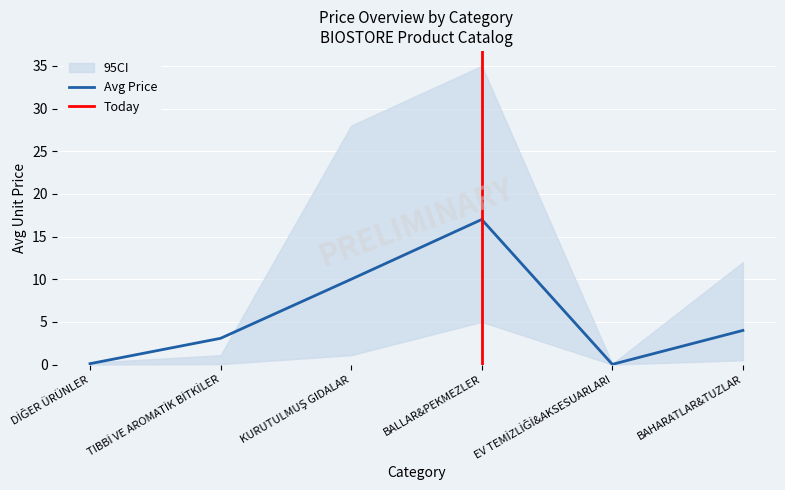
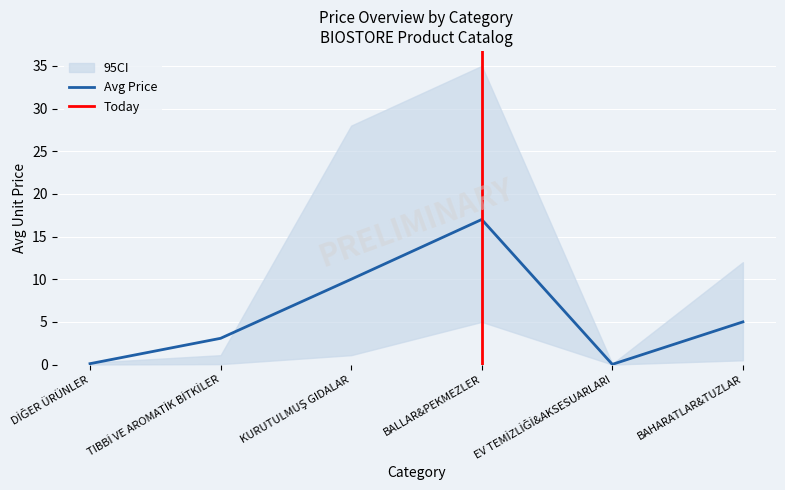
Avg Price, BAHARATLAR&TUZLAR: 4 -> 5
